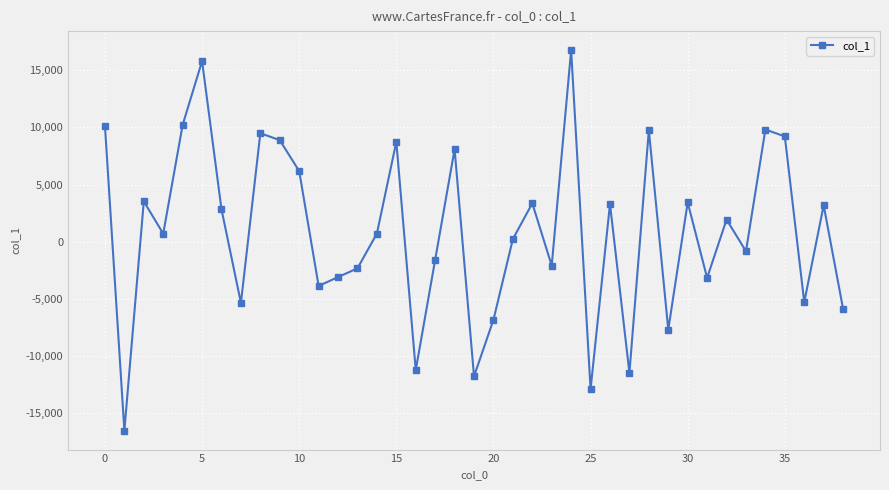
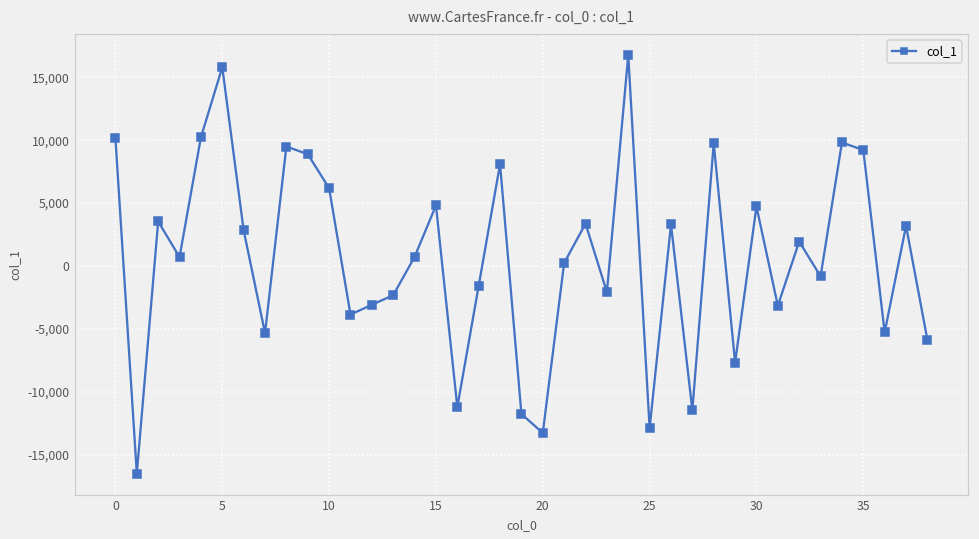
15: 8,700 -> 4,800
20: -6,800 -> -13,300
30: 3,400 -> 4,700
